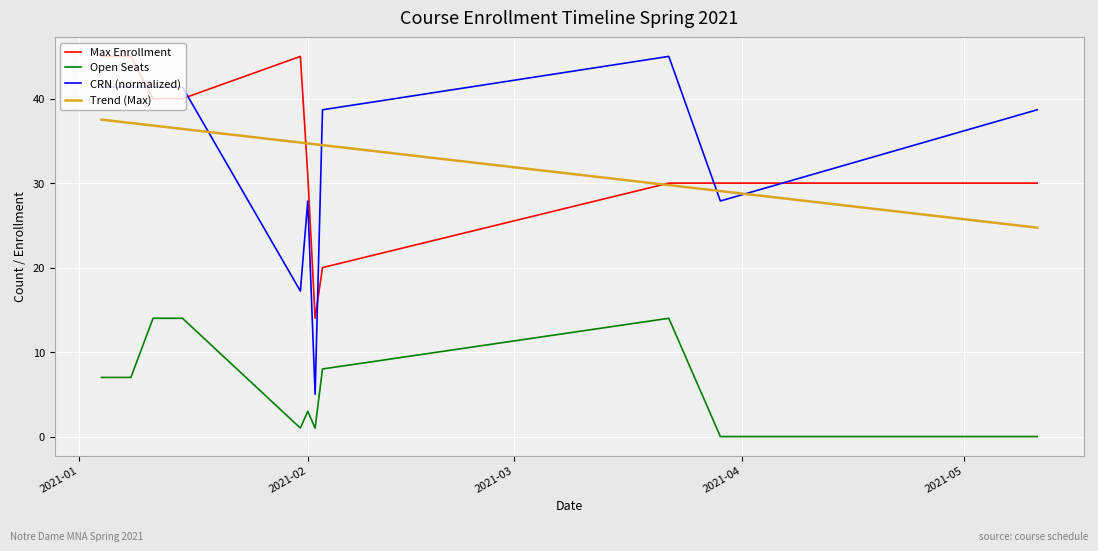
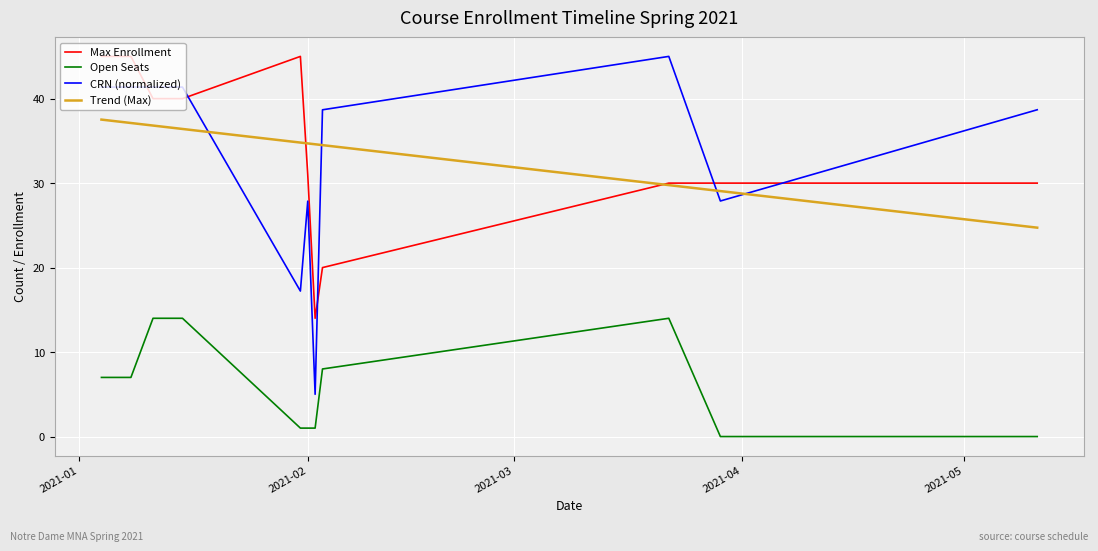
Open Seats, 2021-02: 3 -> 1
